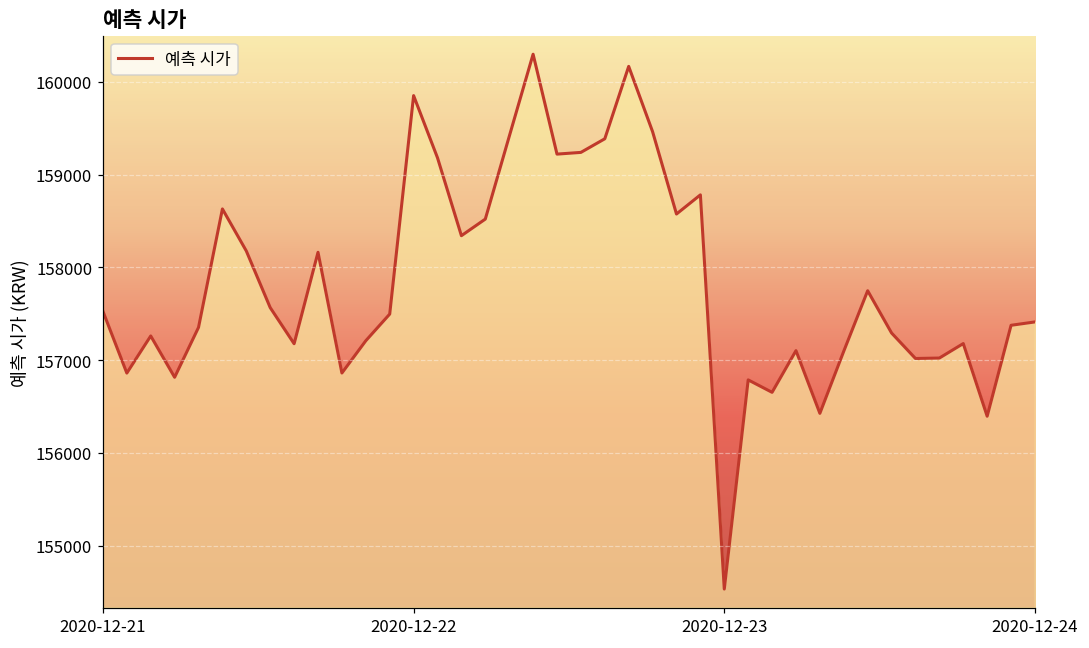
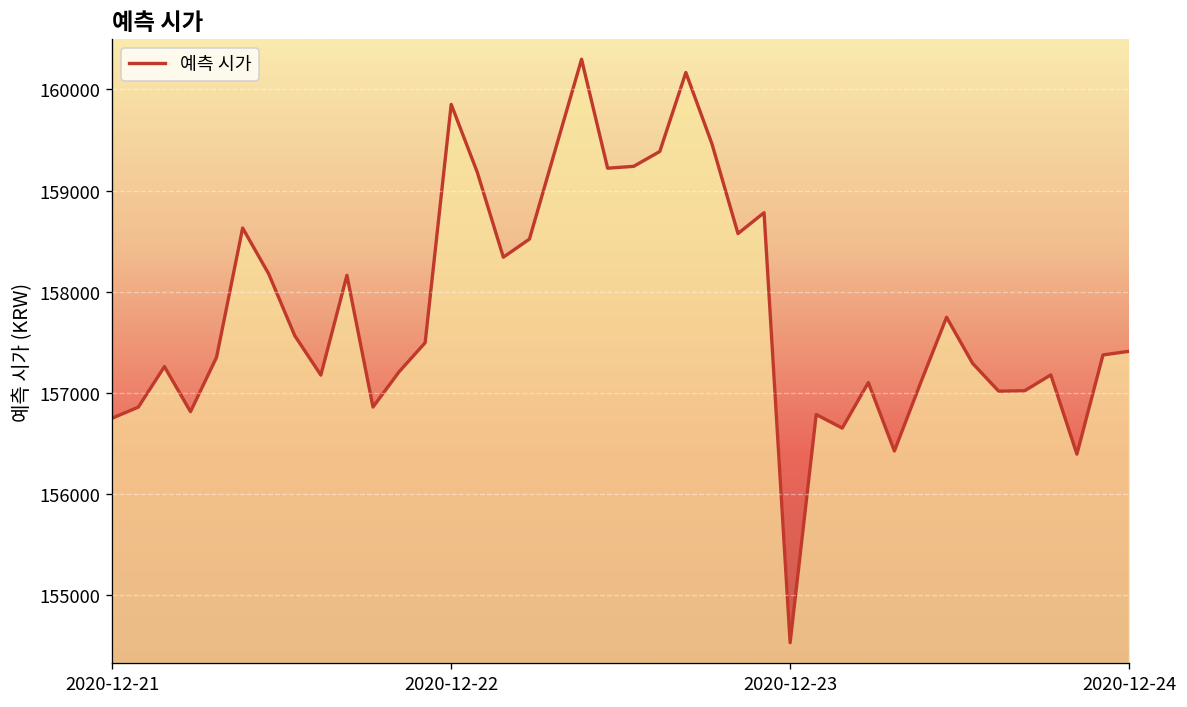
2020-12-21: 157500 -> 156800
